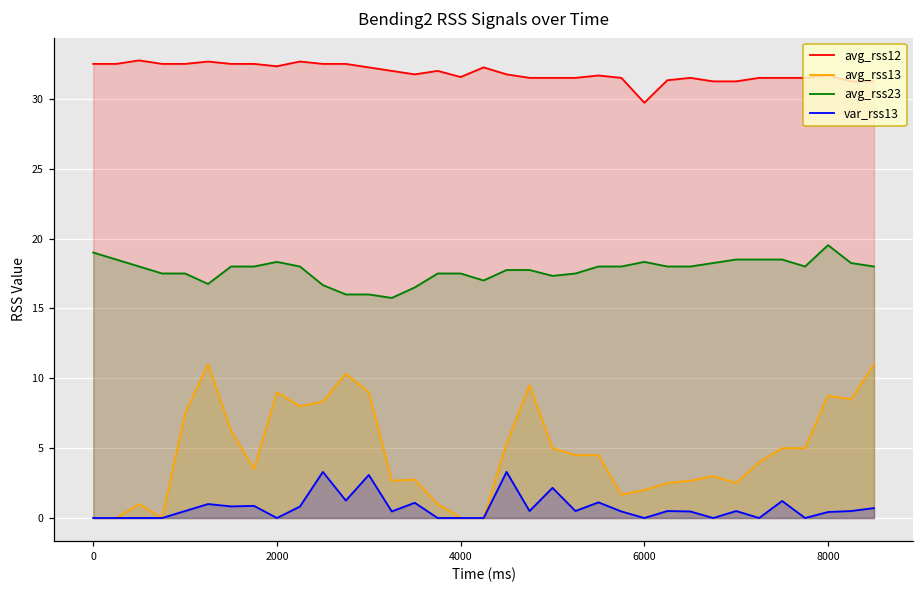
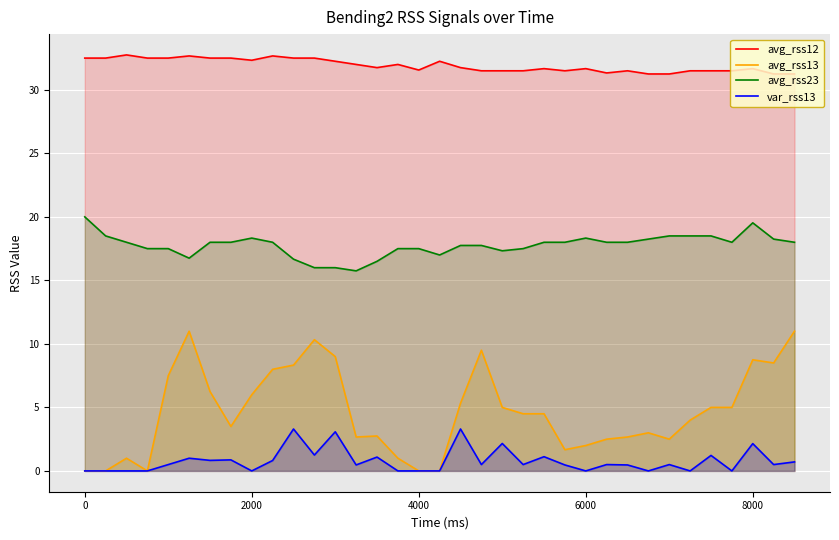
avg_rss23, 0: 19 -> 20
avg_rss13, 2000: 9 -> 6
avg_rss12, 6000: 29.7 -> 31.7
var_rss13, 8000: 0.4 -> 2.2
